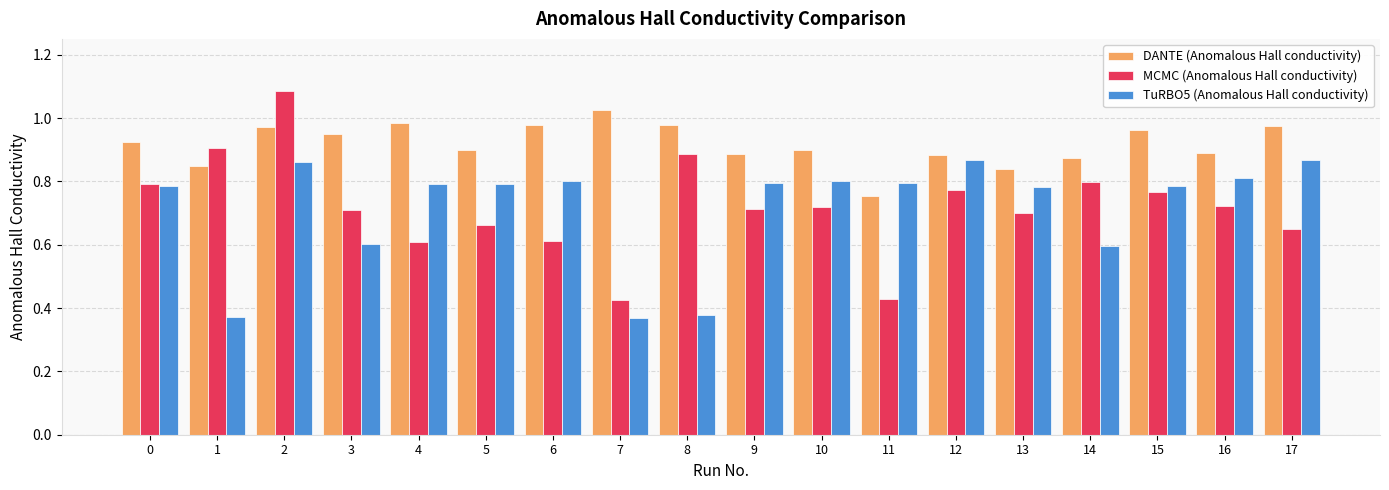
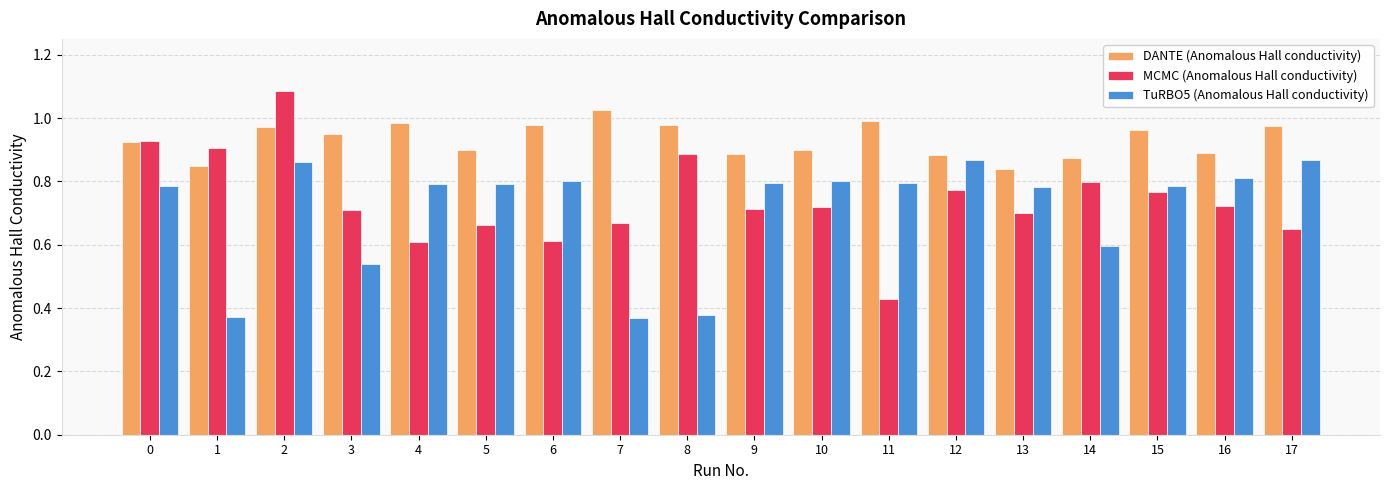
MCMC (Anomalous Hall conductivity), 0: 0.79 -> 0.93
TuRBO5 (Anomalous Hall conductivity), 3: 0.60 -> 0.54
MCMC (Anomalous Hall conductivity), 7: 0.43 -> 0.67
DANTE (Anomalous Hall conductivity), 11: 0.75 -> 0.99
